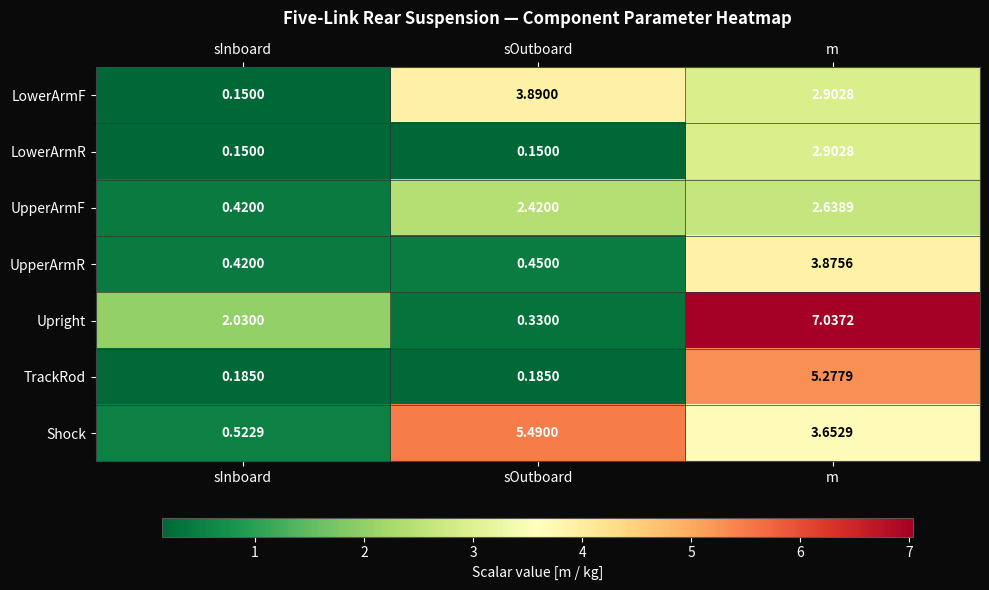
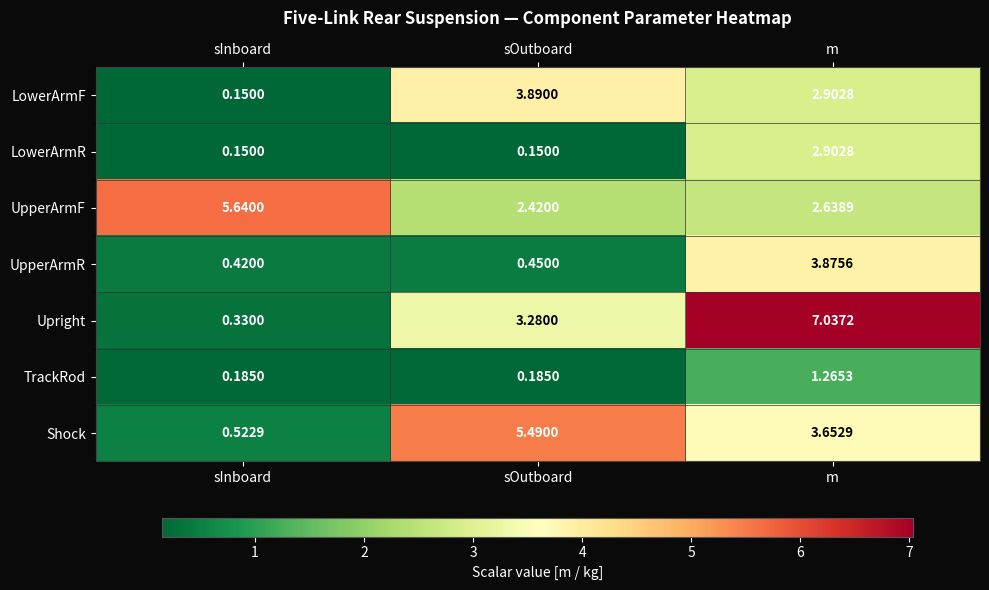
UpperArmF, sInboard: 0.4200 -> 5.6400
Upright, sInboard: 2.0300 -> 0.3300
Upright, sOutboard: 0.3300 -> 3.2800
TrackRod, m: 5.2779 -> 1.2653
